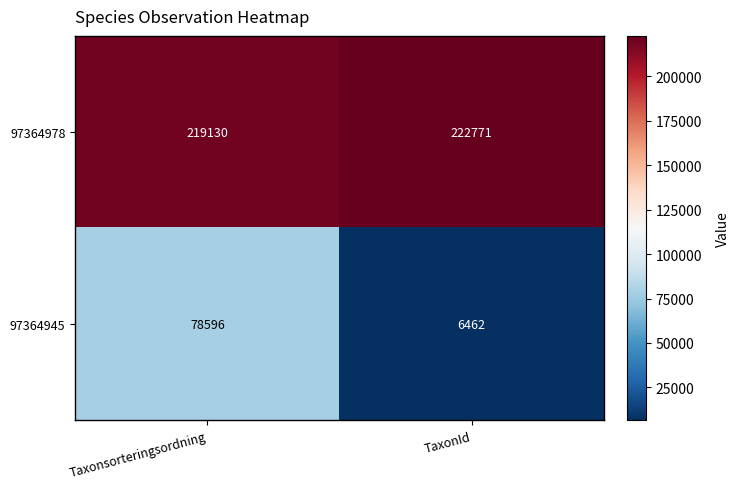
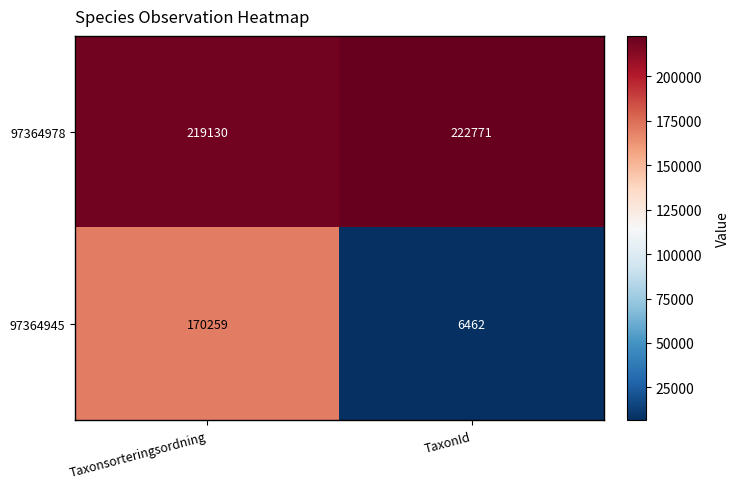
97364945, Taxonsorteringsordning: 78596 -> 170259
